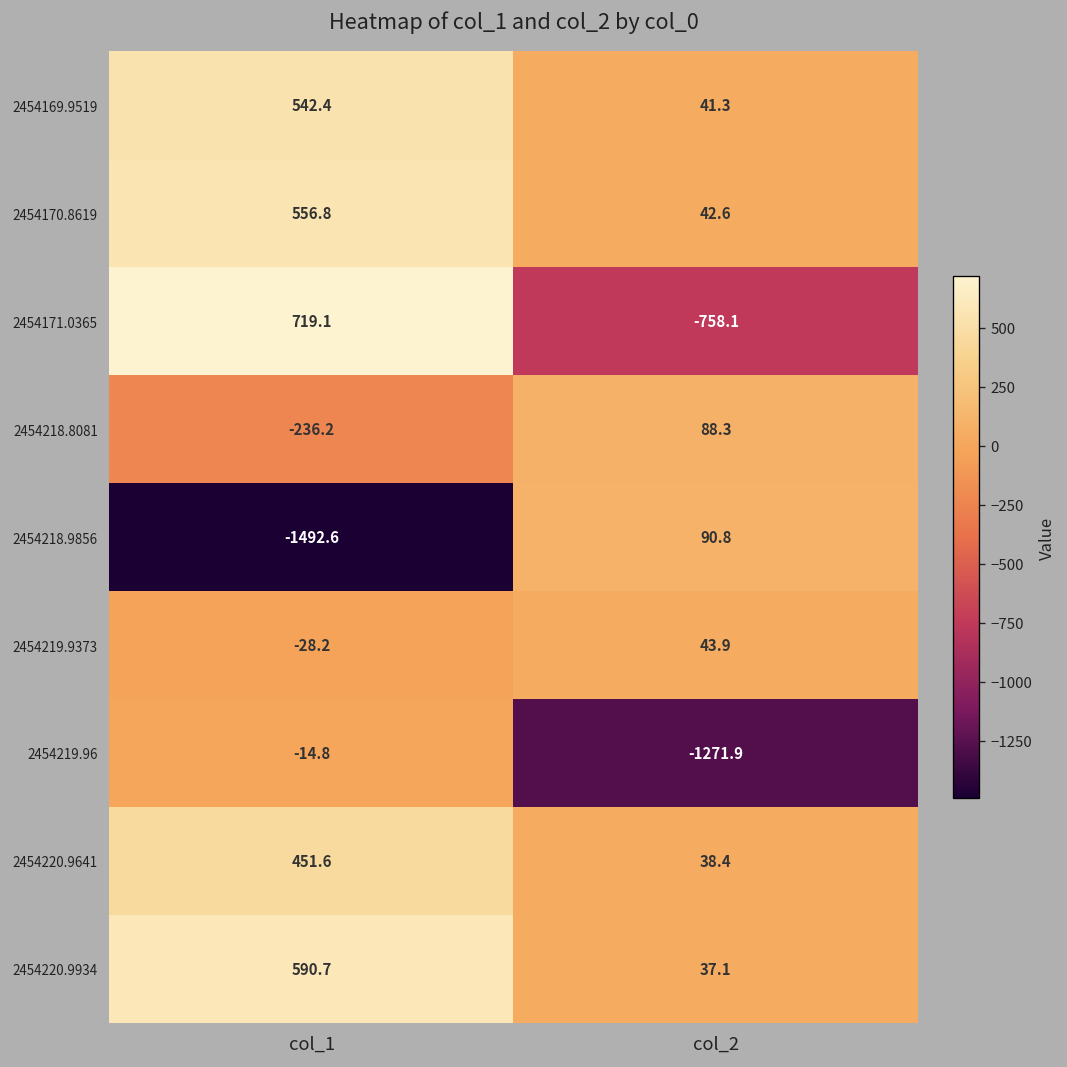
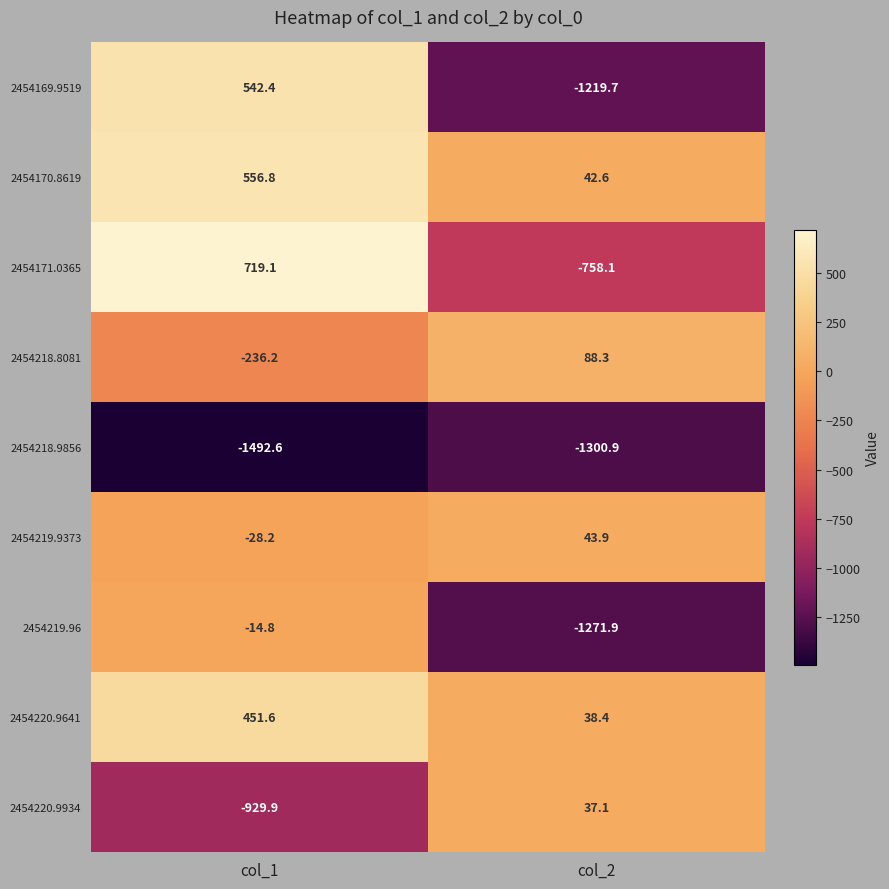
2454169.9519, col_2: 41.3 -> -1219.7
2454218.9856, col_2: 90.8 -> -1300.9
2454220.9934, col_1: 590.7 -> -929.9
